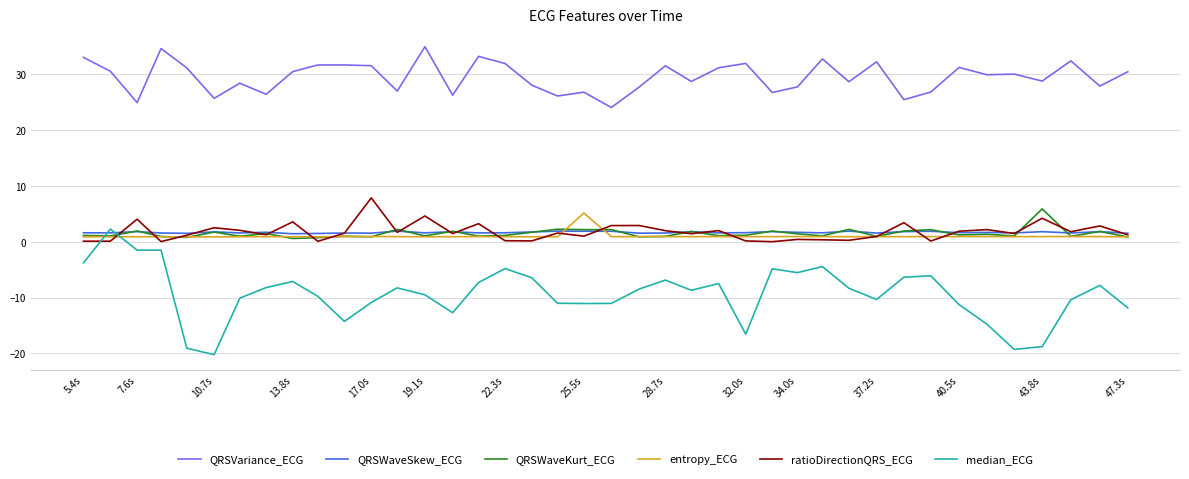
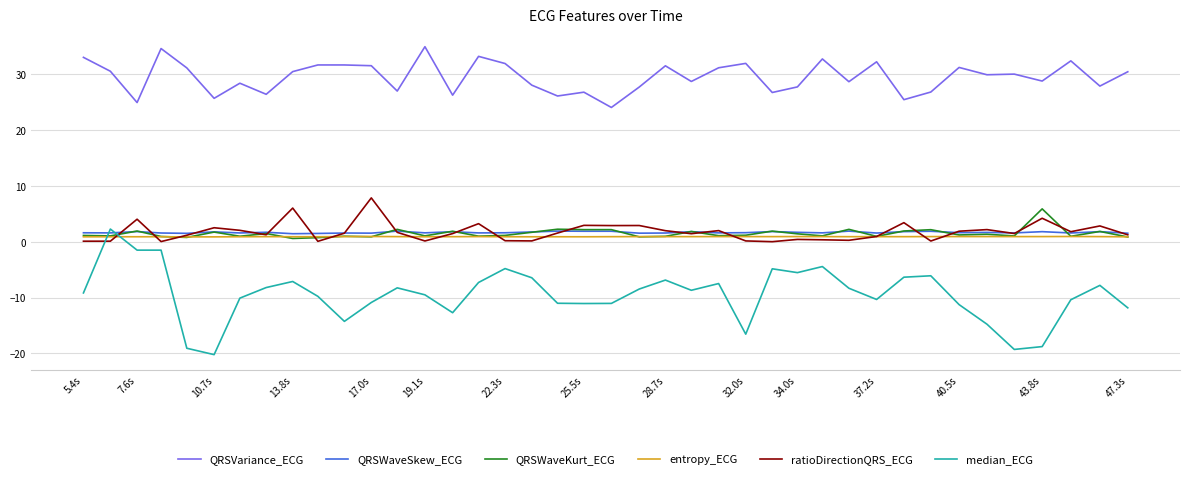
median_ECG, 5.4s: -4 -> -9
ratioDirectionQRS_ECG, 13.8s: 4 -> 6
ratioDirectionQRS_ECG, 19.1s: 5 -> 0
entropy_ECG, 25.5s: 5 -> 1
ratioDirectionQRS_ECG, 25.5s: 1 -> 3
